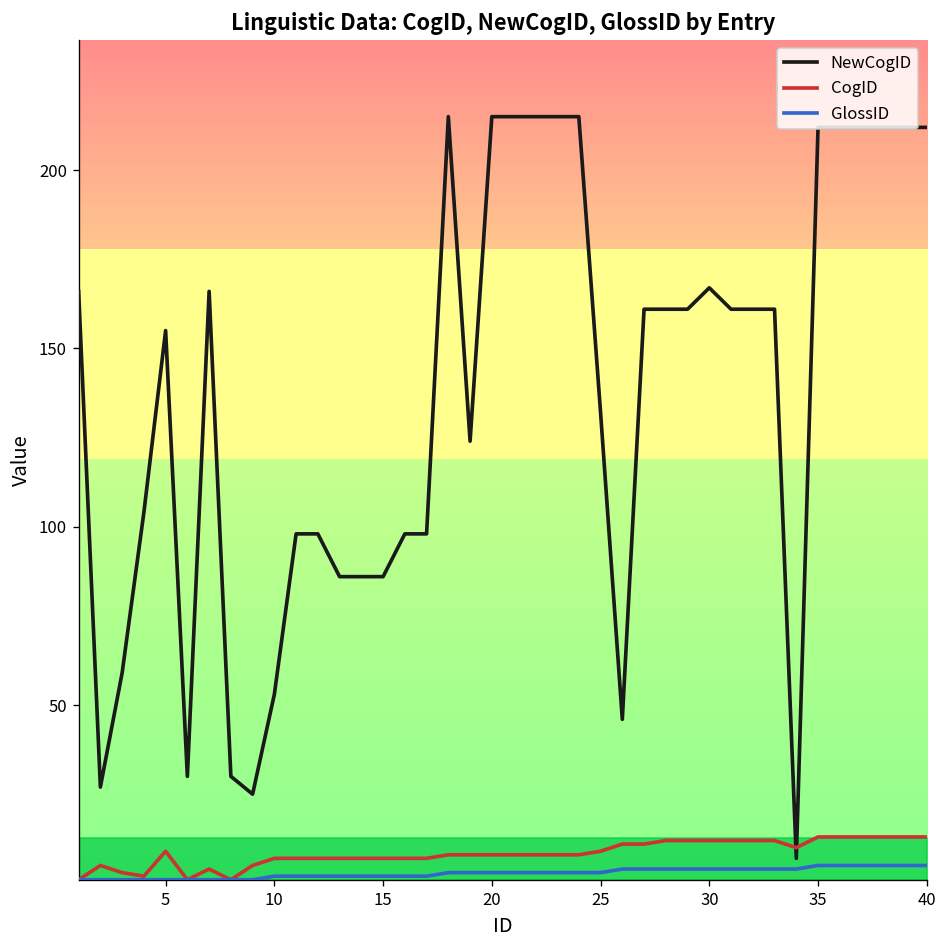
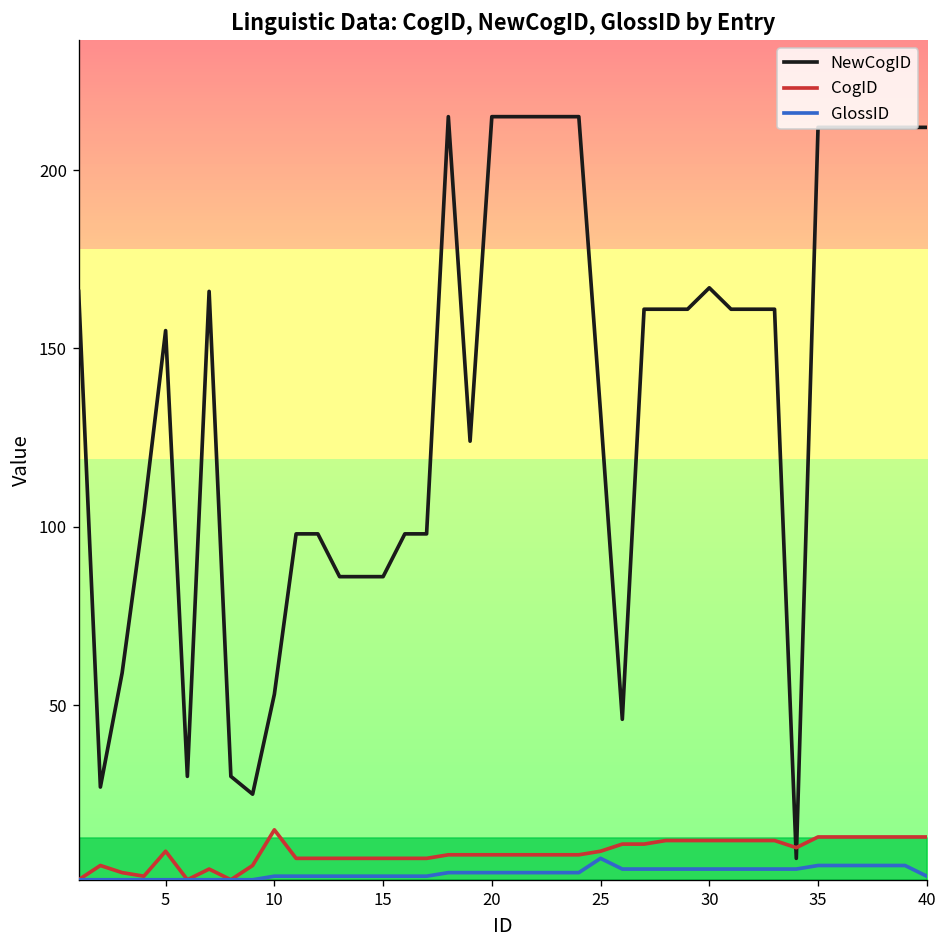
CogID, 10: 7 -> 15
GlossID, 25: 3 -> 7
GlossID, 40: 5 -> 2
